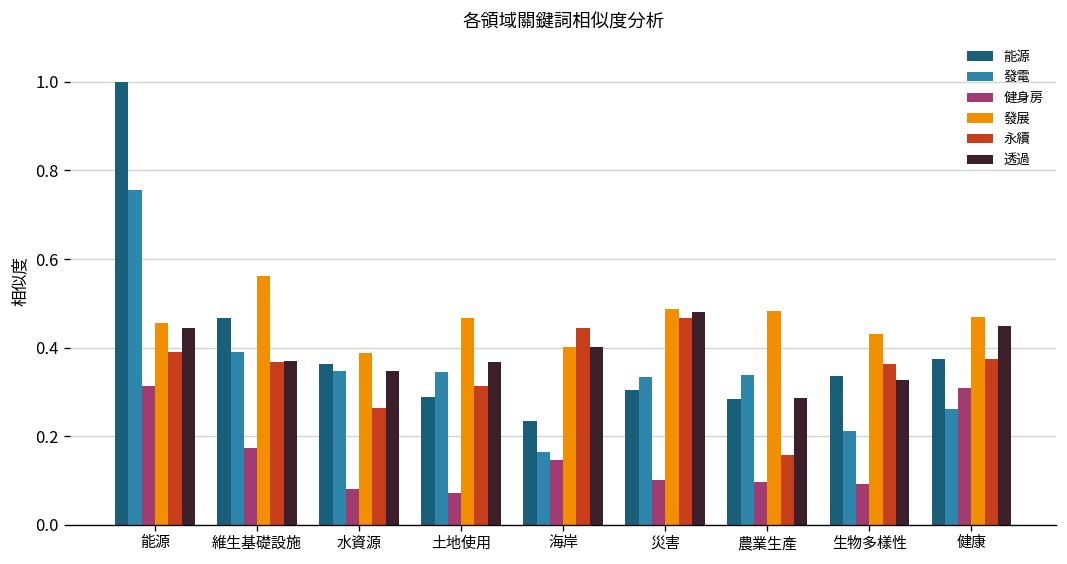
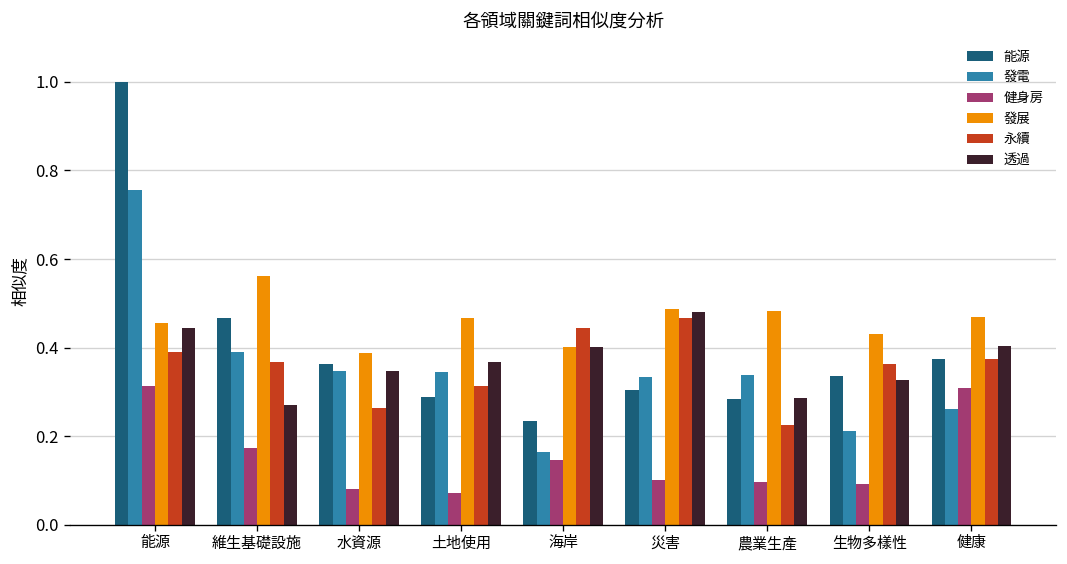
透過, 維生基礎設施: 0.37 -> 0.27
永續, 農業生產: 0.16 -> 0.22
透過, 健康: 0.45 -> 0.40
